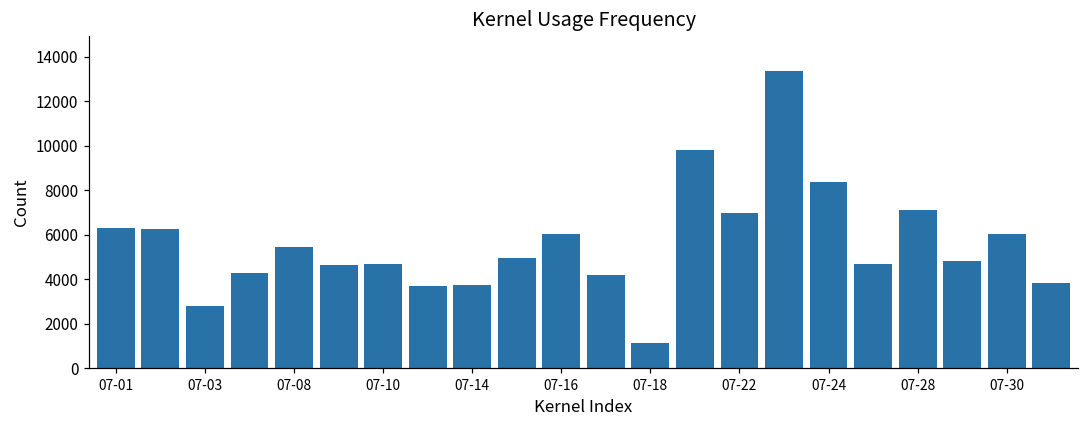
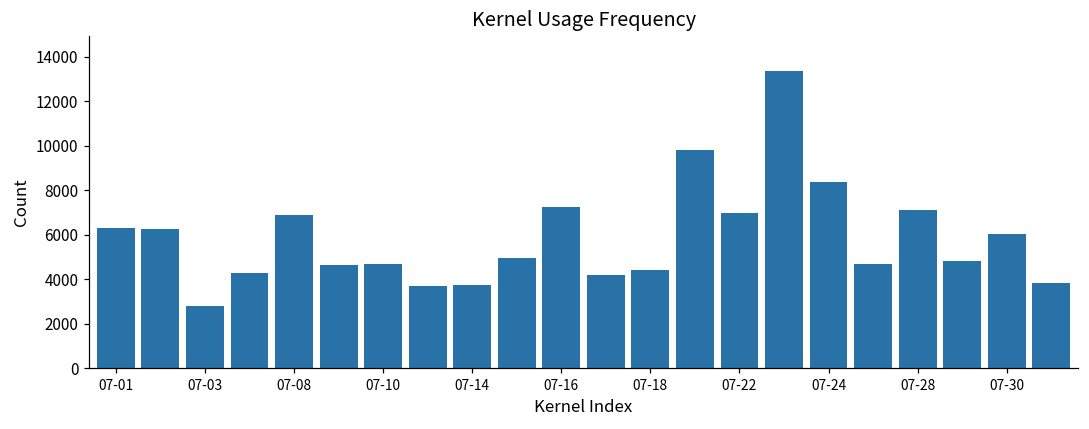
07-08: 5500 -> 6900
07-16: 6000 -> 7300
07-18: 1100 -> 4400
